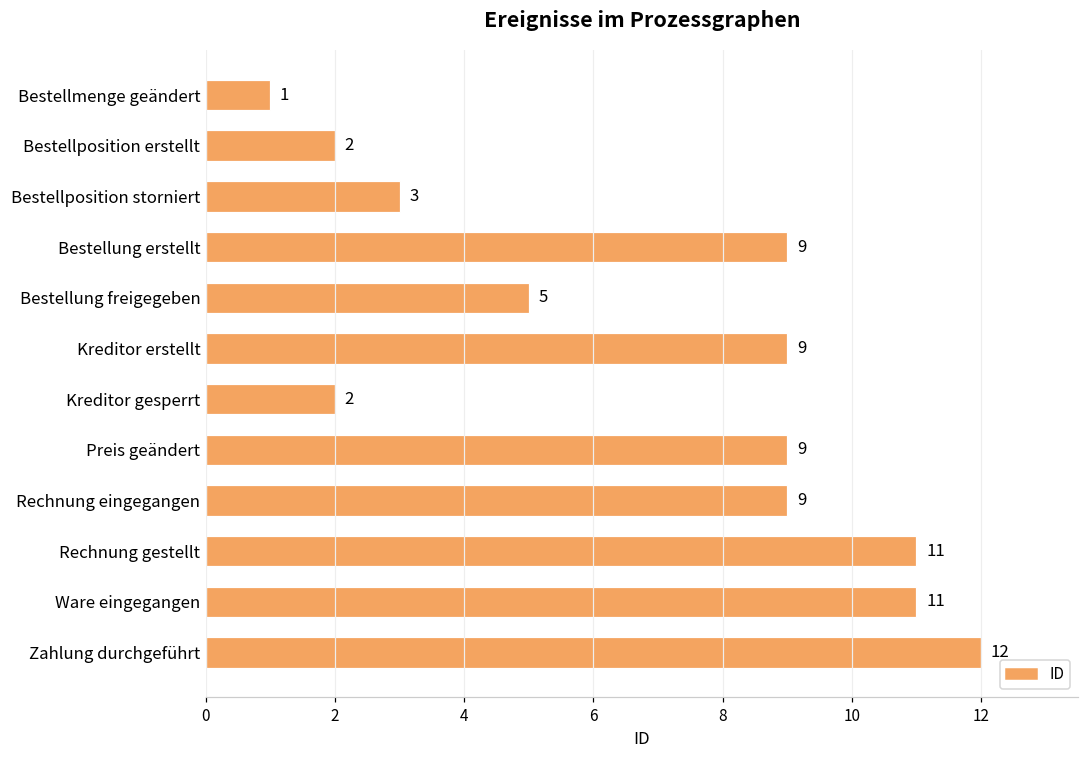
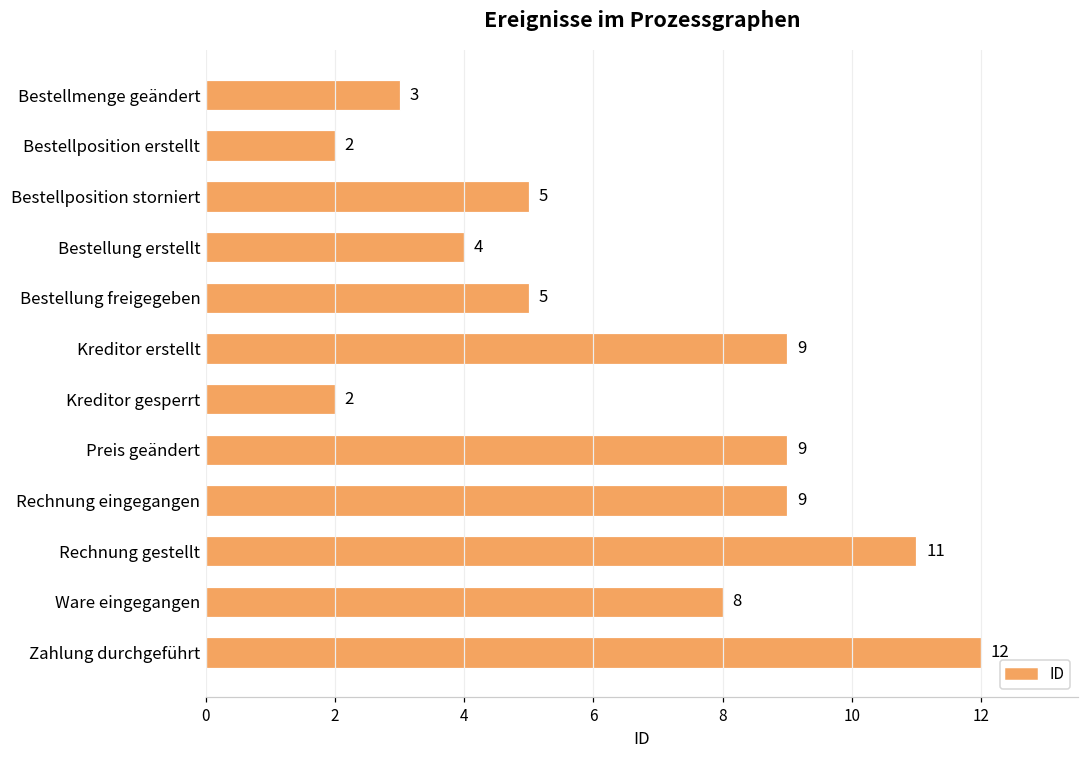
Bestellmenge geändert: 1 -> 3
Bestellposition storniert: 3 -> 5
Bestellung erstellt: 9 -> 4
Ware eingegangen: 11 -> 8
